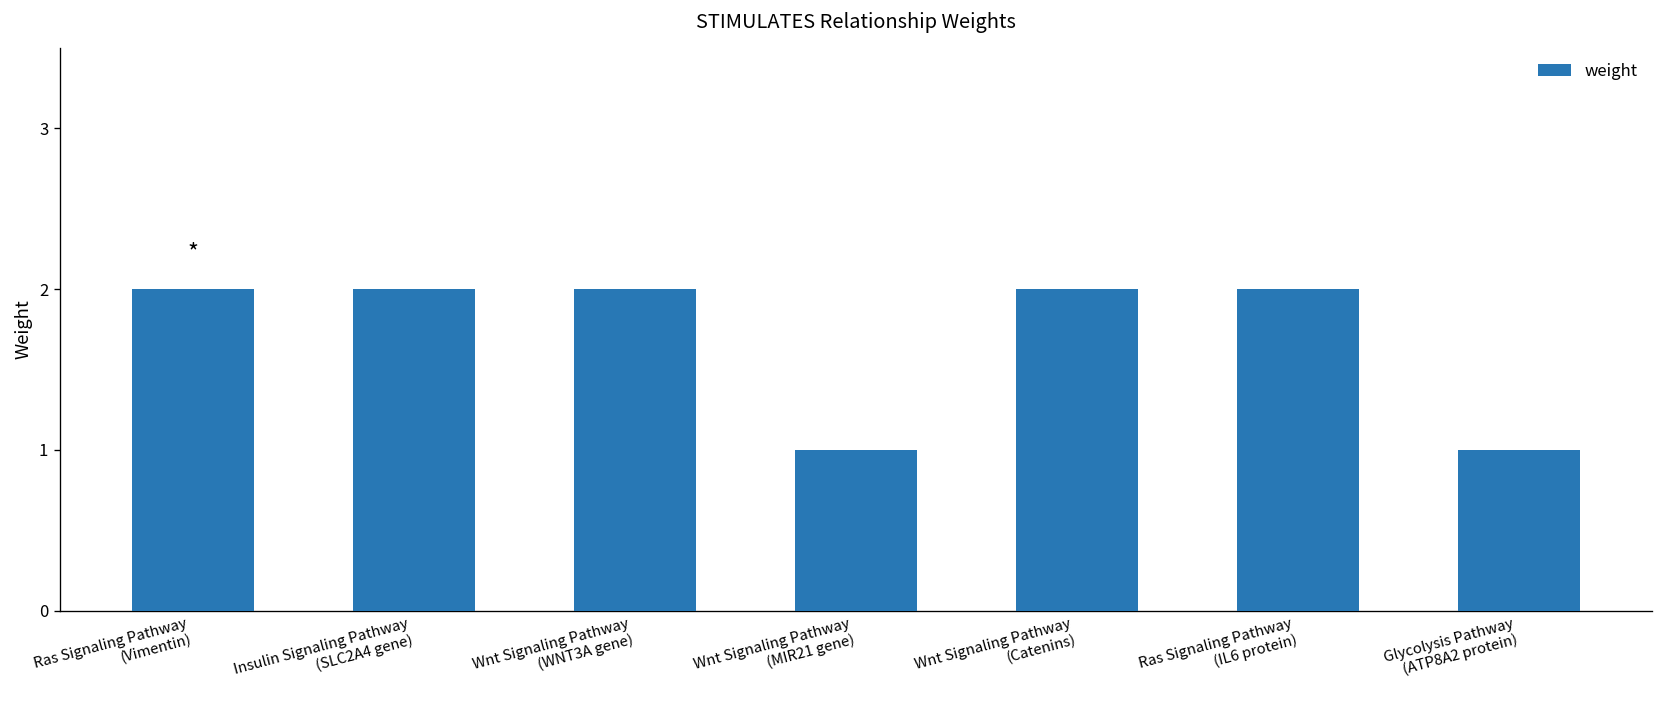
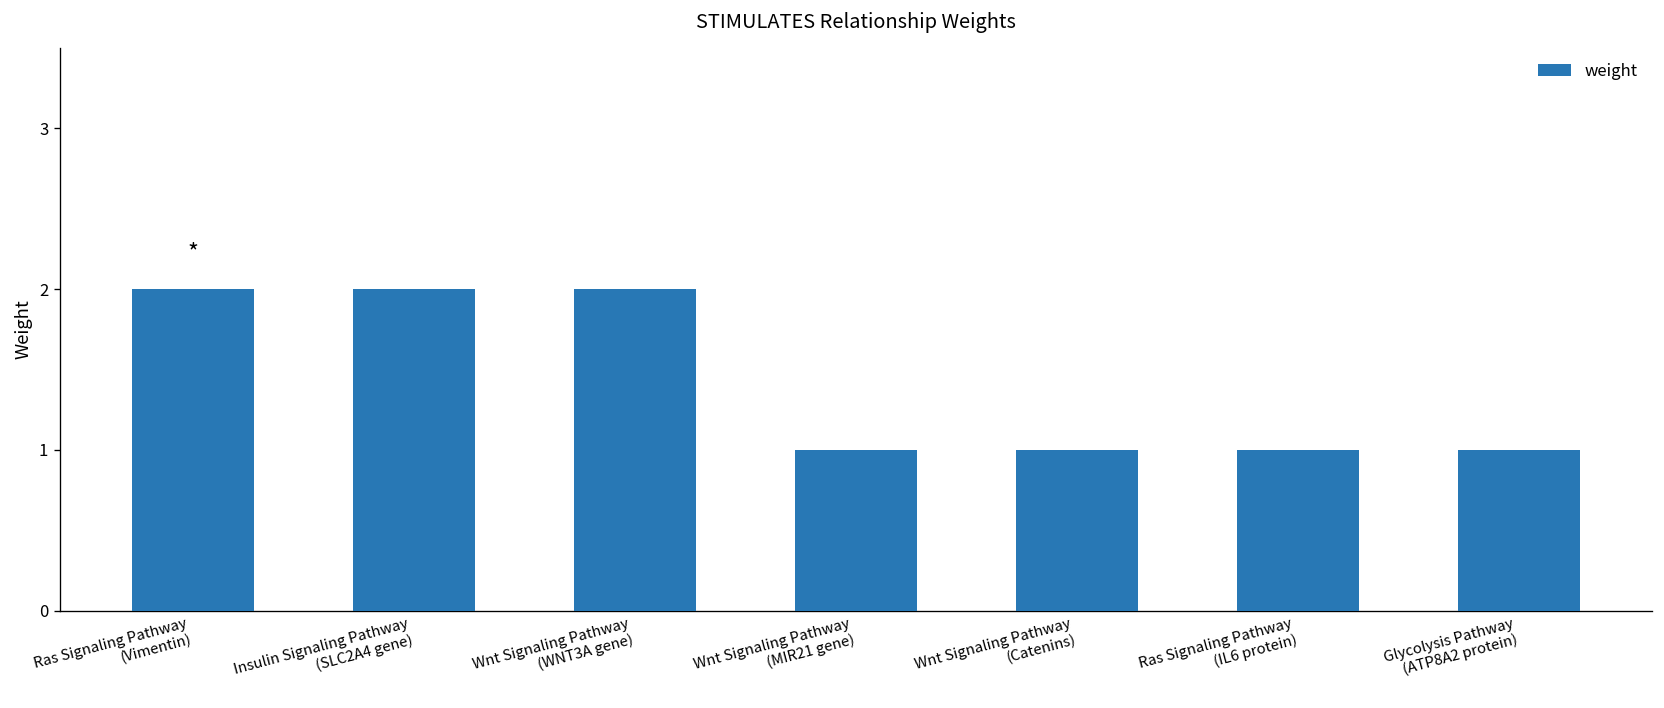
Wnt Signaling Pathway (Catenins): 2 -> 1
Ras Signaling Pathway (IL6 protein): 2 -> 1
